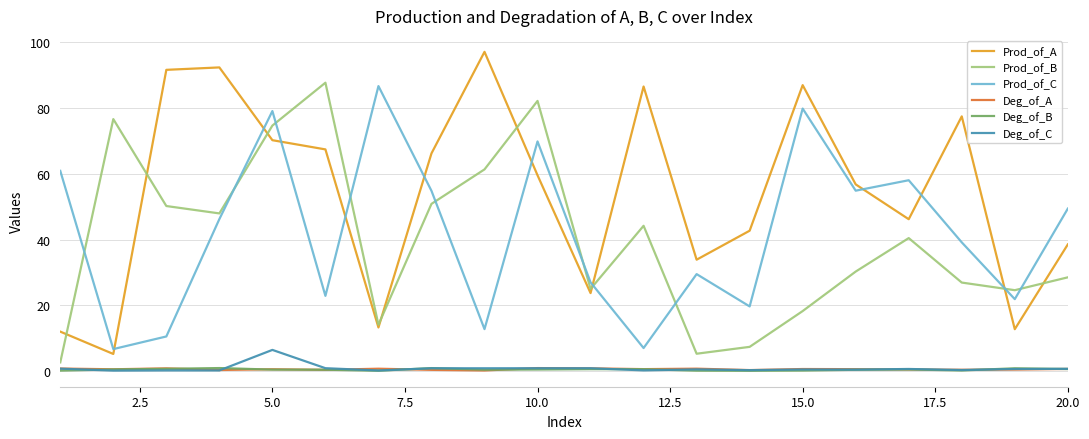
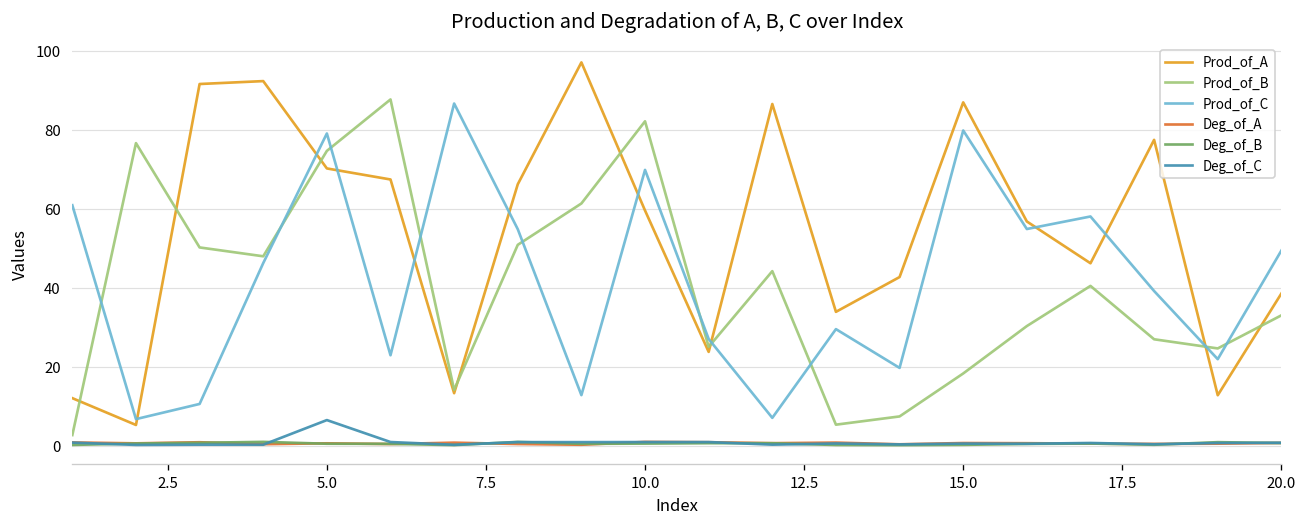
Prod_of_B, 20.0: 29 -> 33
